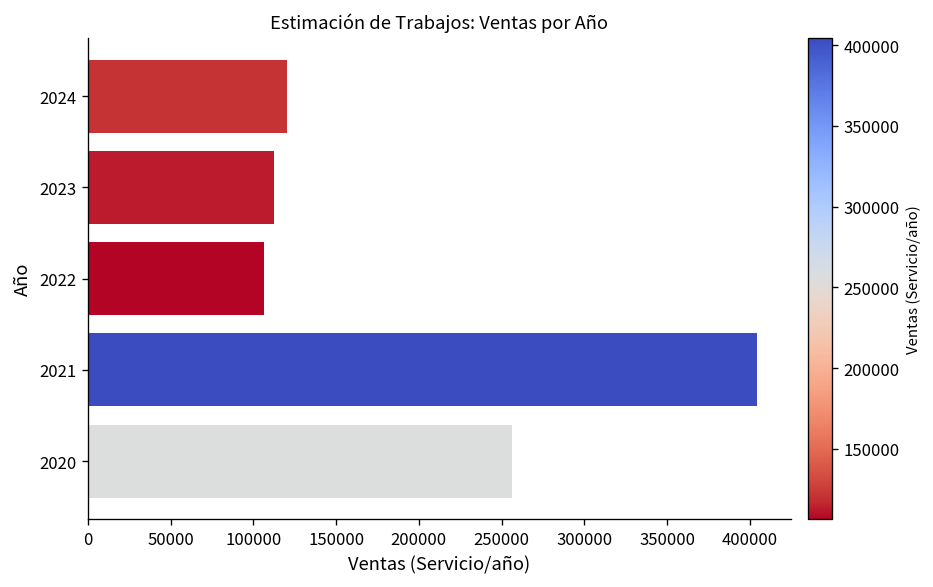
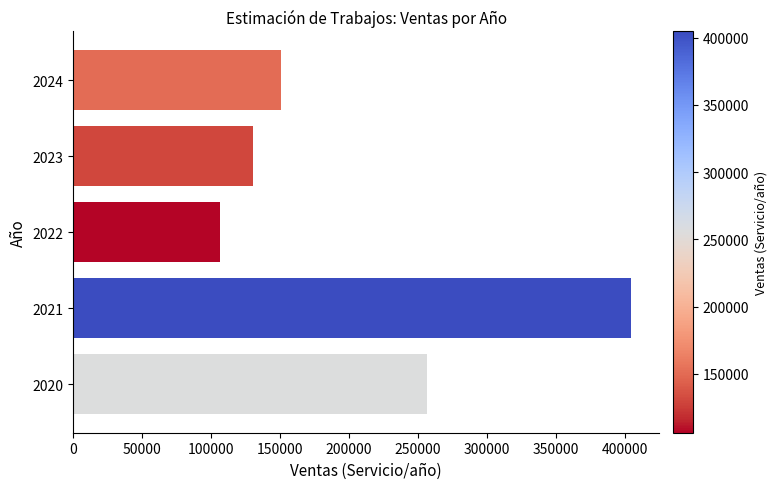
2024: 120000 -> 151000
2023: 113000 -> 130000
